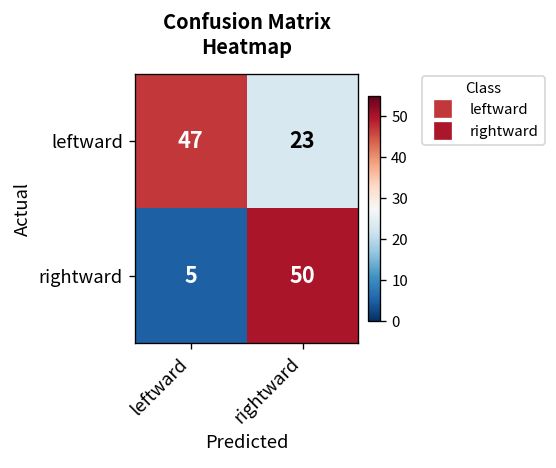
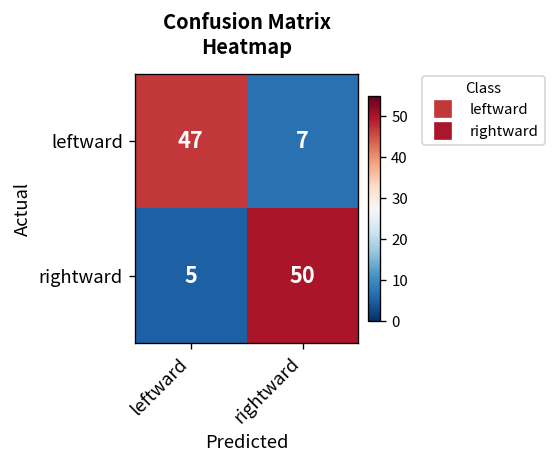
leftward, rightward: 23 -> 7
